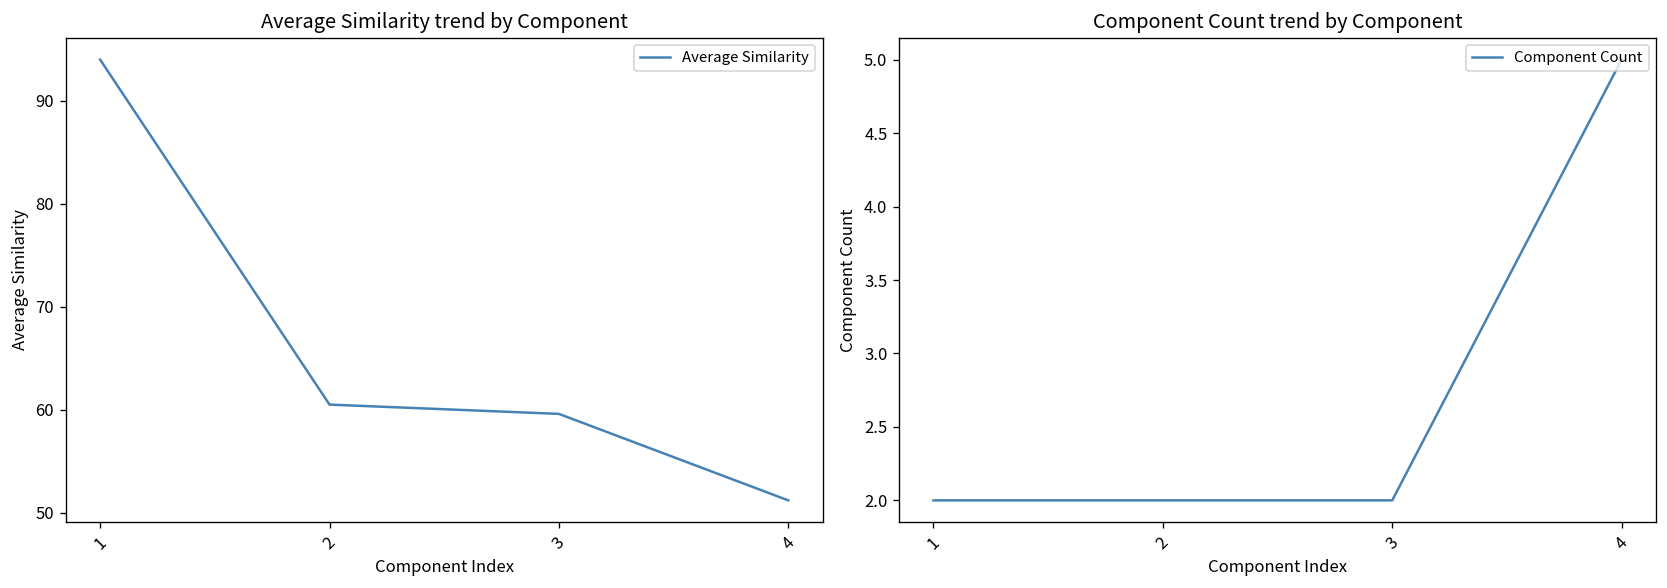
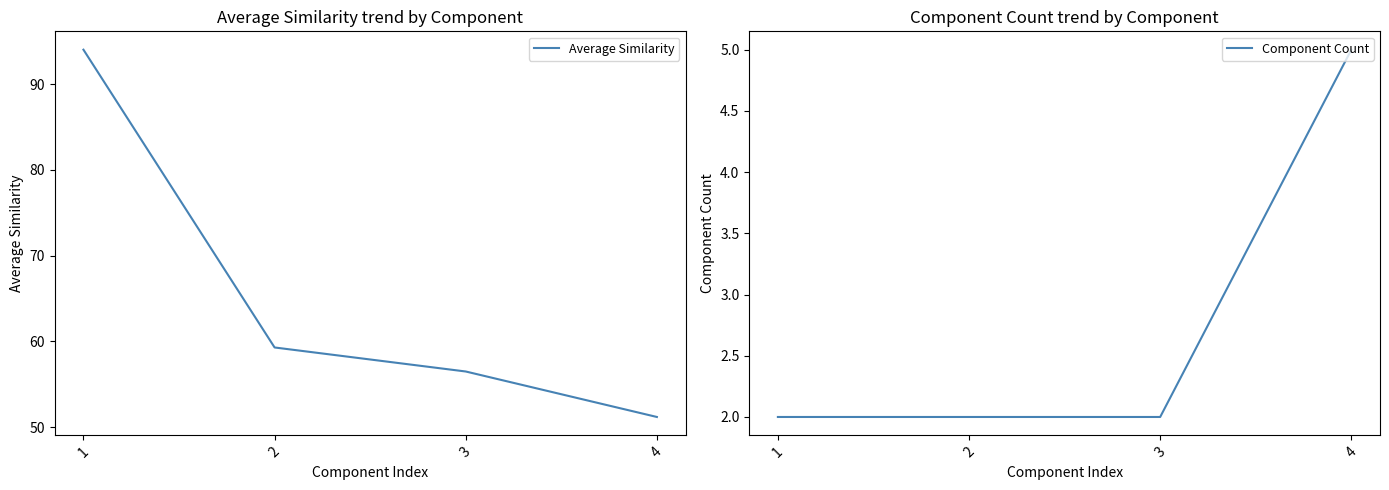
Average Similarity trend by Component, 2: 61 -> 59
Average Similarity trend by Component, 3: 60 -> 57
